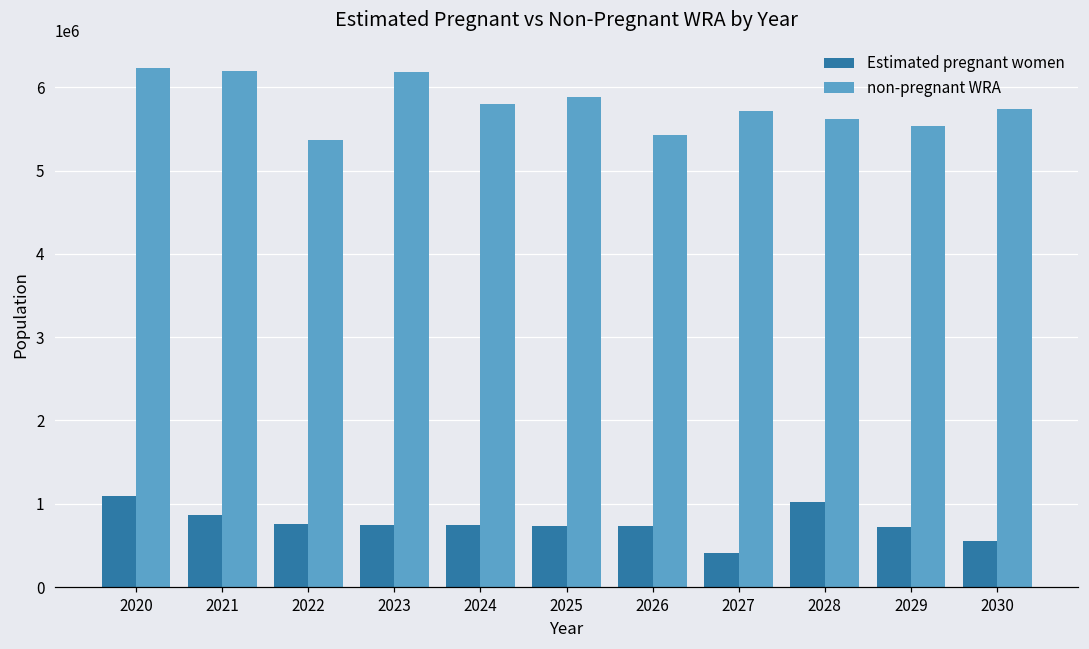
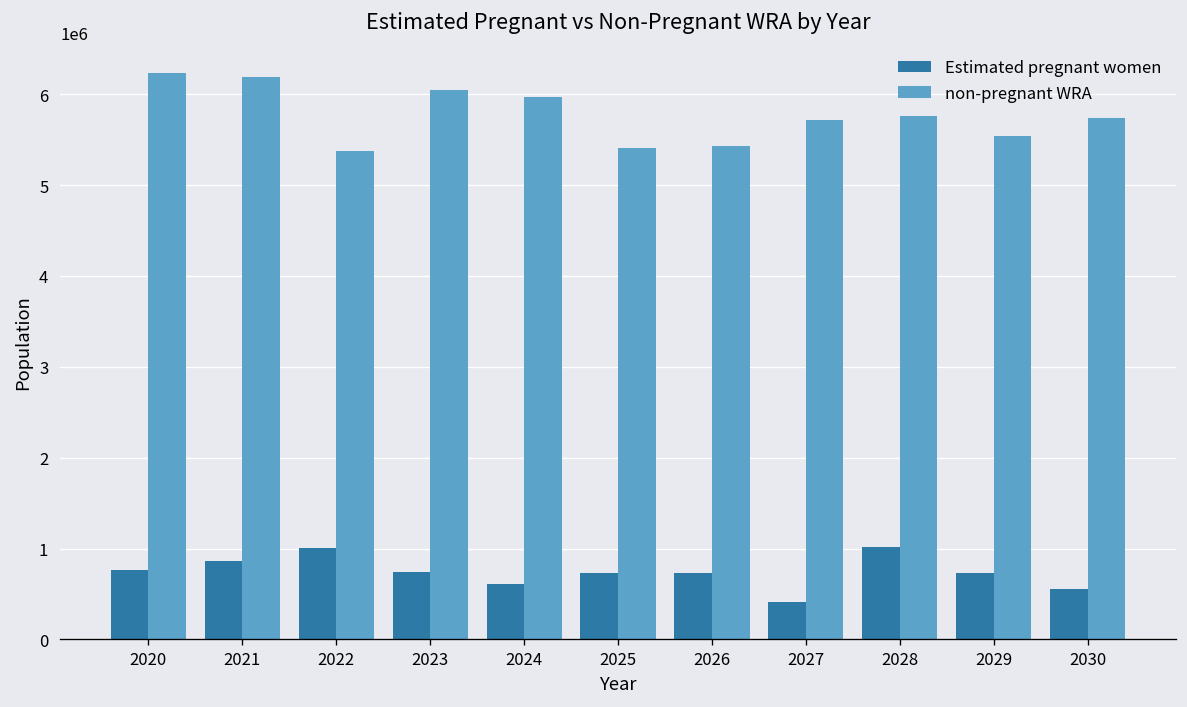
Estimated pregnant women, 2020: 1100000 -> 800000
Estimated pregnant women, 2022: 800000 -> 1000000
non-pregnant WRA, 2023: 6200000 -> 6000000
Estimated pregnant women, 2024: 700000 -> 600000
non-pregnant WRA, 2024: 5800000 -> 6000000
non-pregnant WRA, 2025: 5900000 -> 5400000
non-pregnant WRA, 2028: 5600000 -> 5800000
